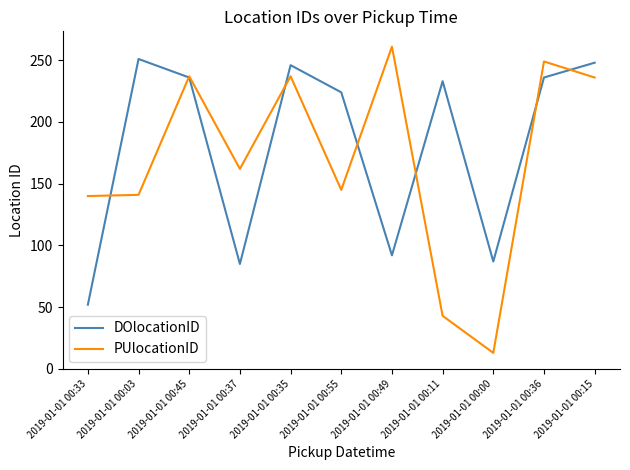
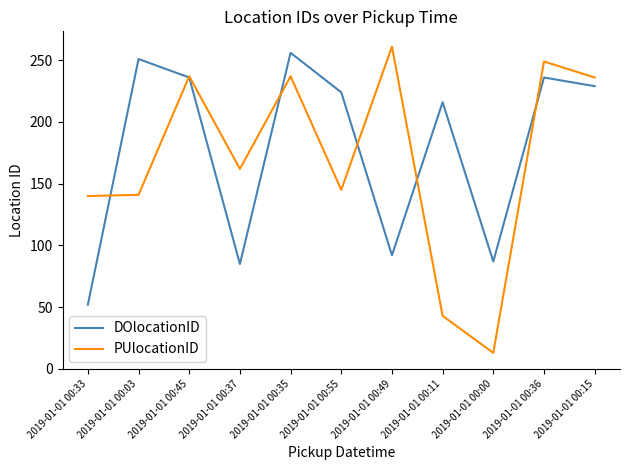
DOlocationID, 2019-01-01 00:35: 246 -> 256
DOlocationID, 2019-01-01 00:11: 233 -> 216
DOlocationID, 2019-01-01 00:15: 248 -> 229
